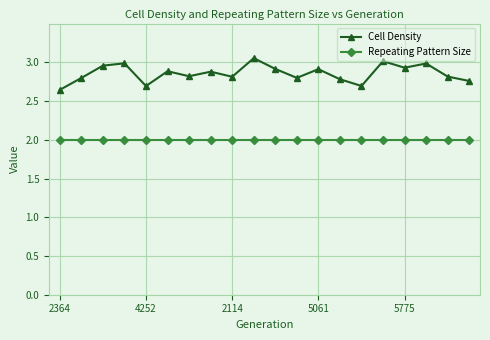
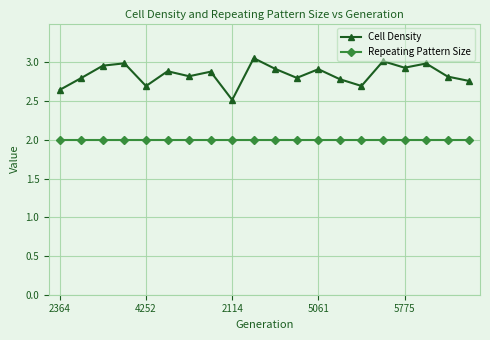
Cell Density, 2114: 2.8 -> 2.5
